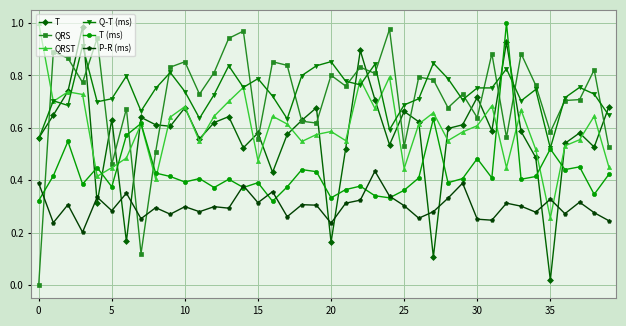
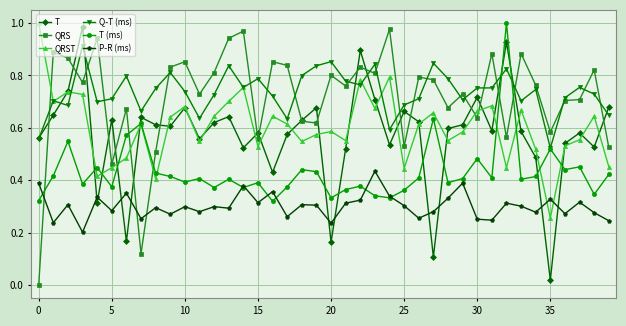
QRST, 15: 0.48 -> 0.53
QRST, 30: 0.61 -> 0.66
